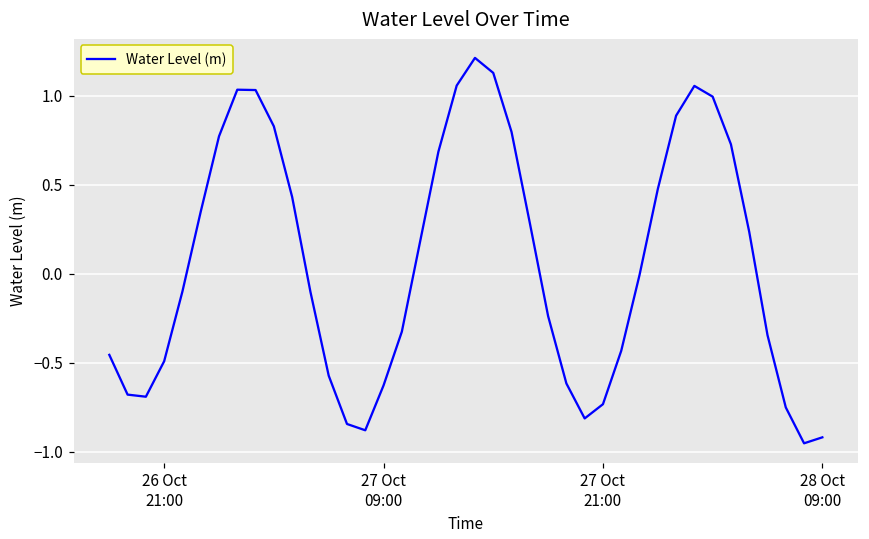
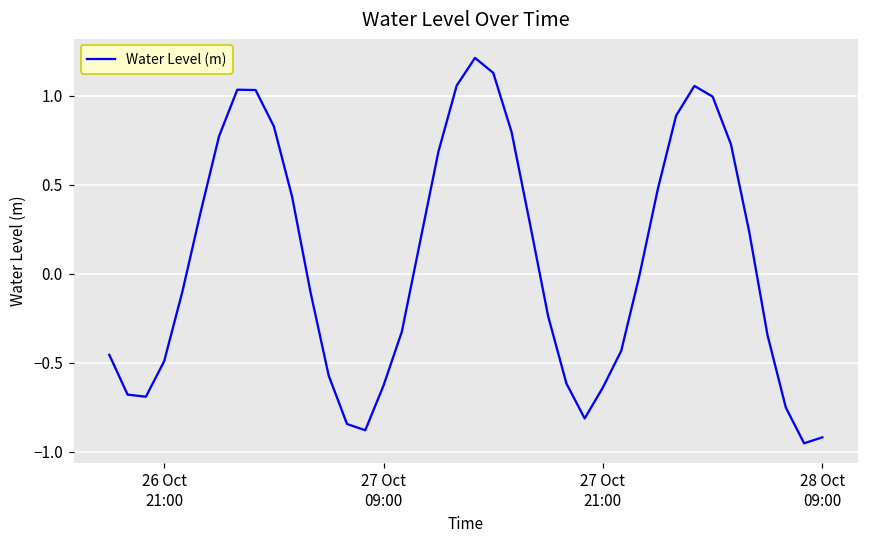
27 Oct 21:00: -0.73 -> -0.64
